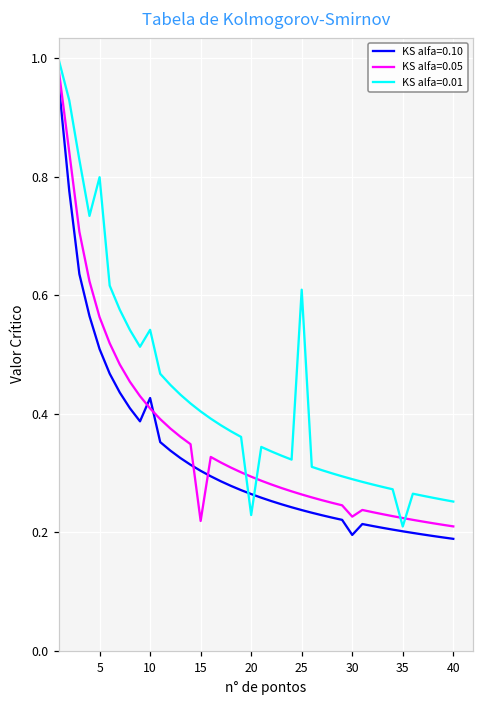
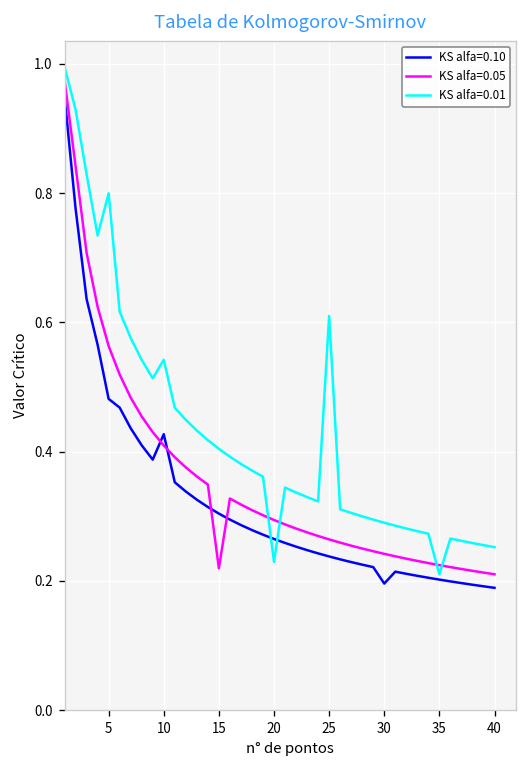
KS alfa=0.10, 5: 0.51 -> 0.48
KS alfa=0.05, 30: 0.23 -> 0.24
